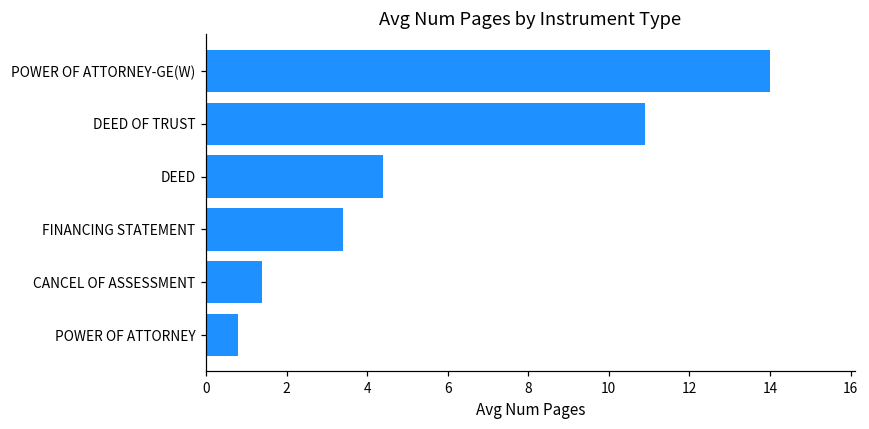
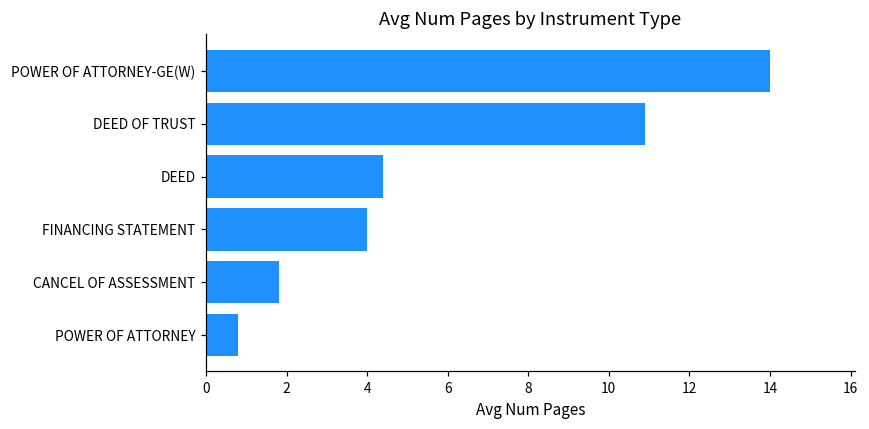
FINANCING STATEMENT: 3.4 -> 4.0
CANCEL OF ASSESSMENT: 1.4 -> 1.8
